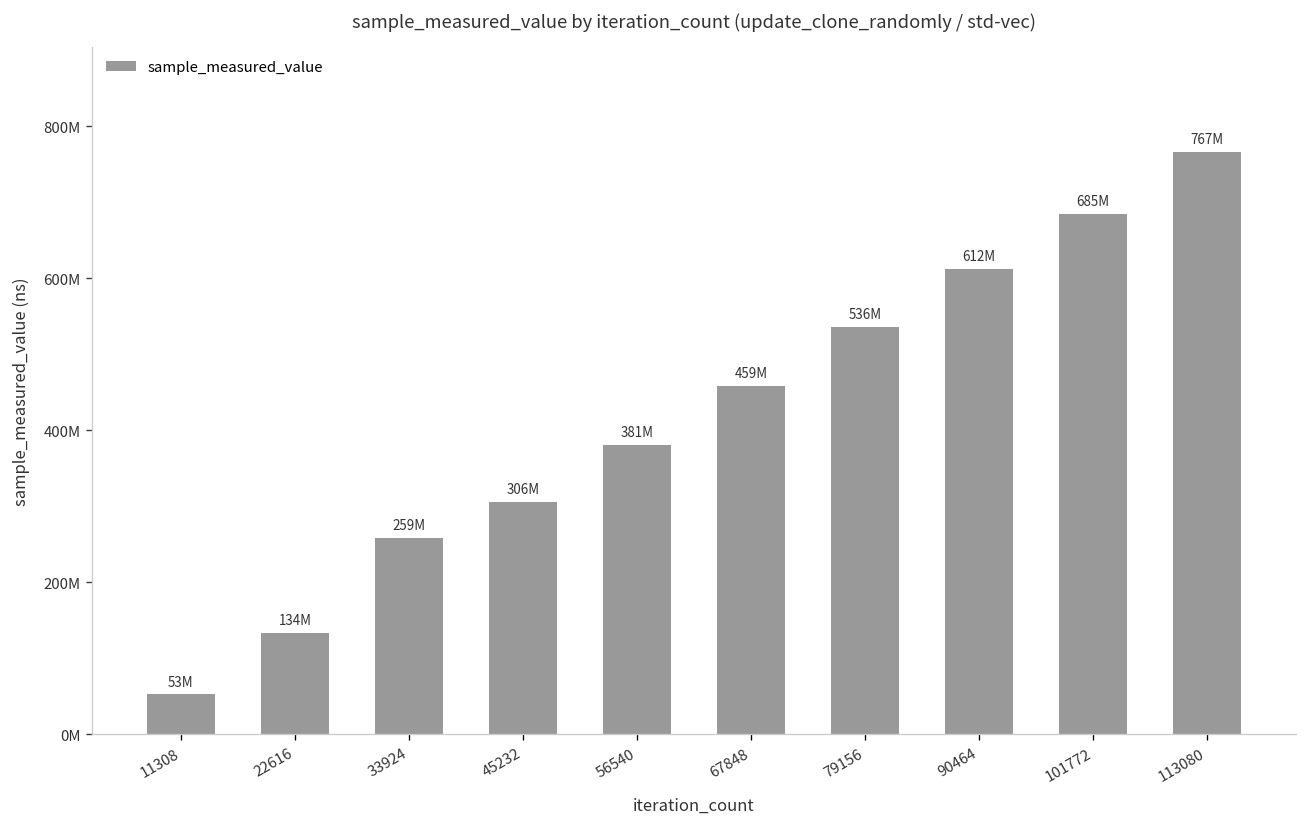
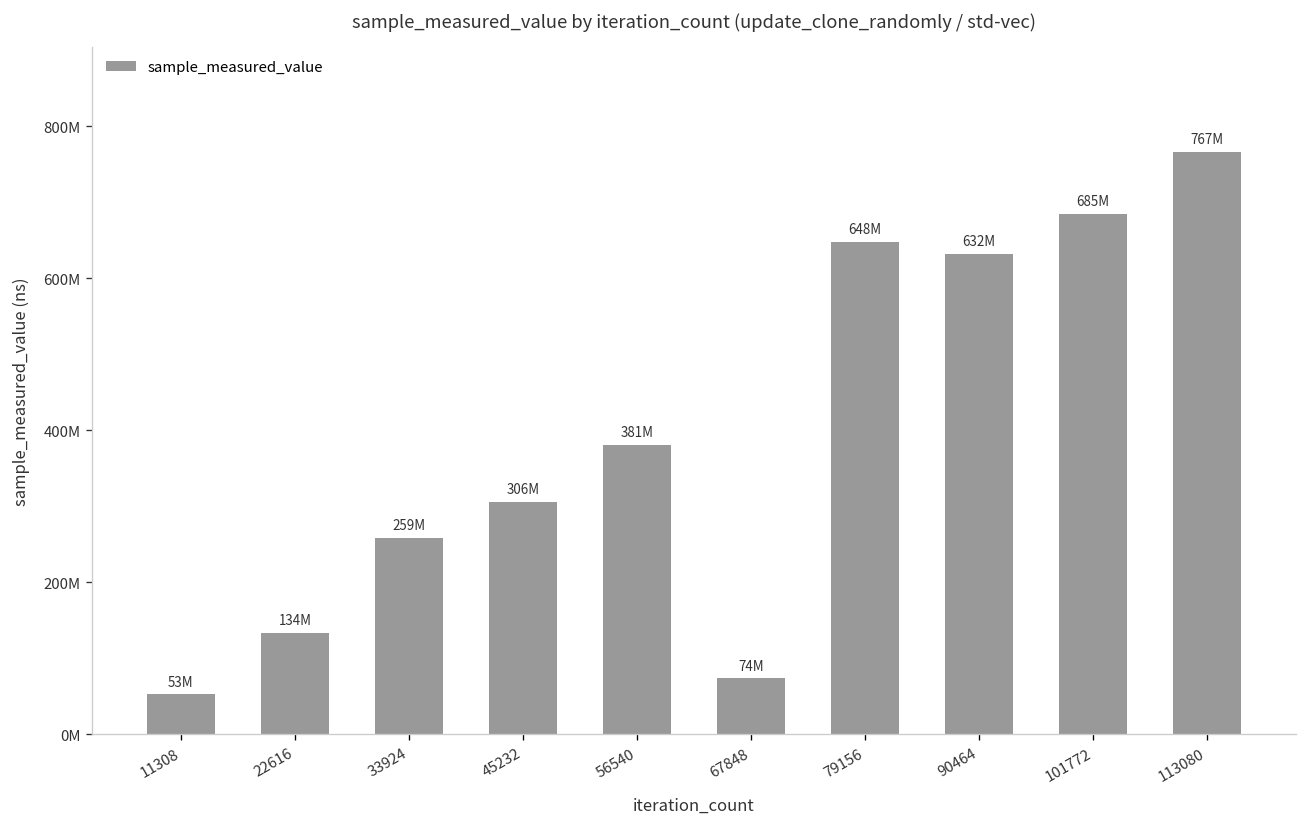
67848: 459M -> 74M
79156: 536M -> 648M
90464: 612M -> 632M
